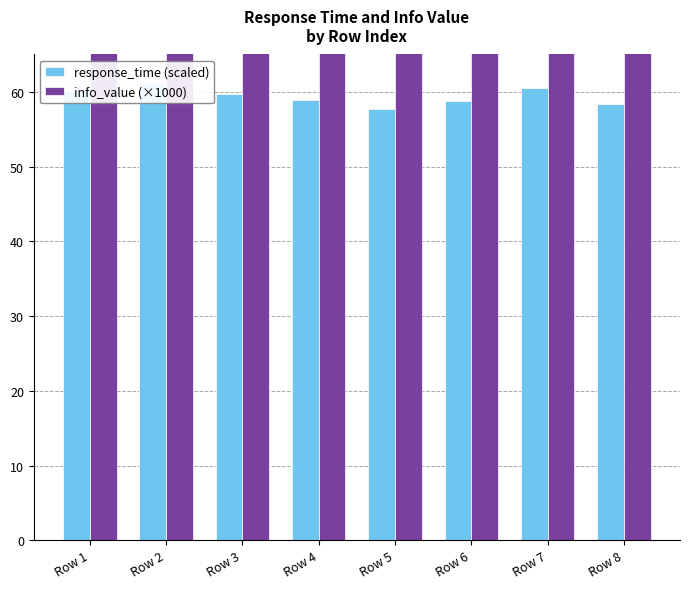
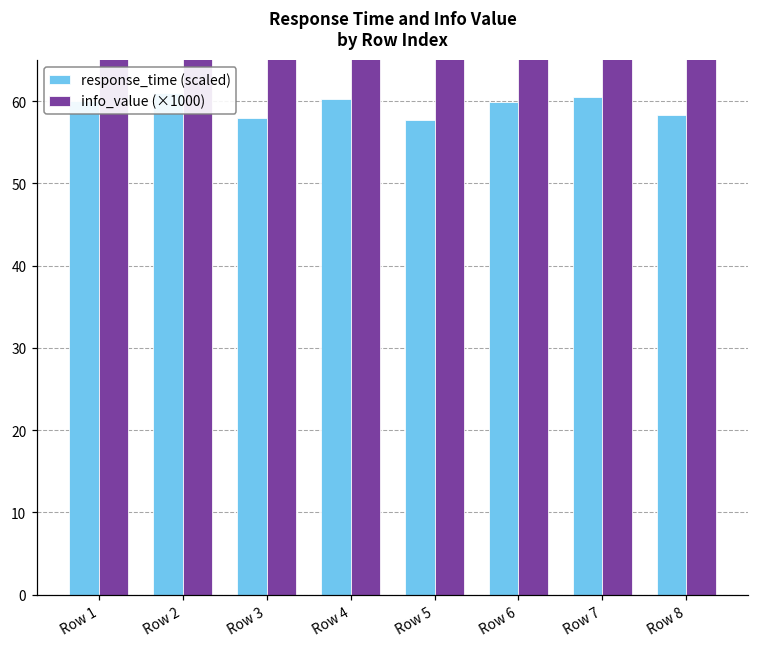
response_time (scaled), Row 3: 60 -> 58
response_time (scaled), Row 4: 59 -> 60
response_time (scaled), Row 6: 59 -> 60
